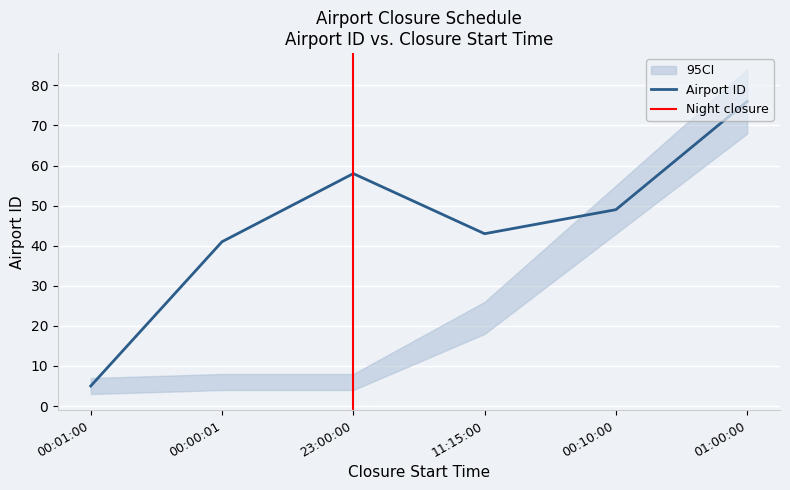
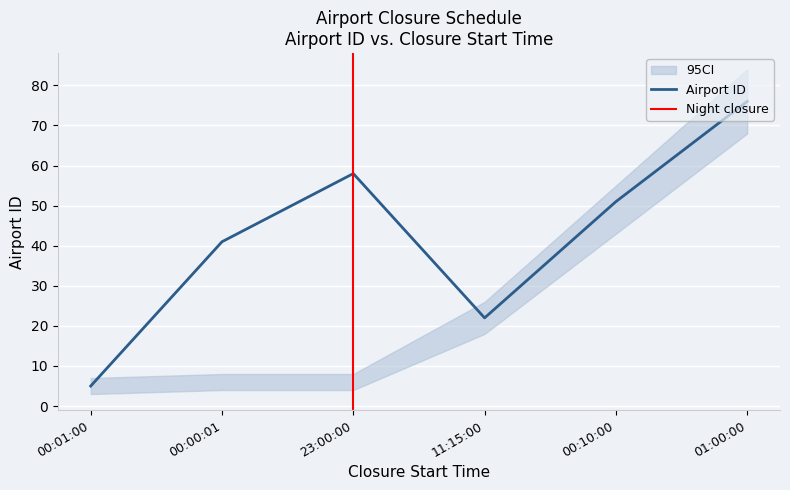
Airport ID, 11:15:00: 43 -> 22
Airport ID, 00:10:00: 49 -> 51
